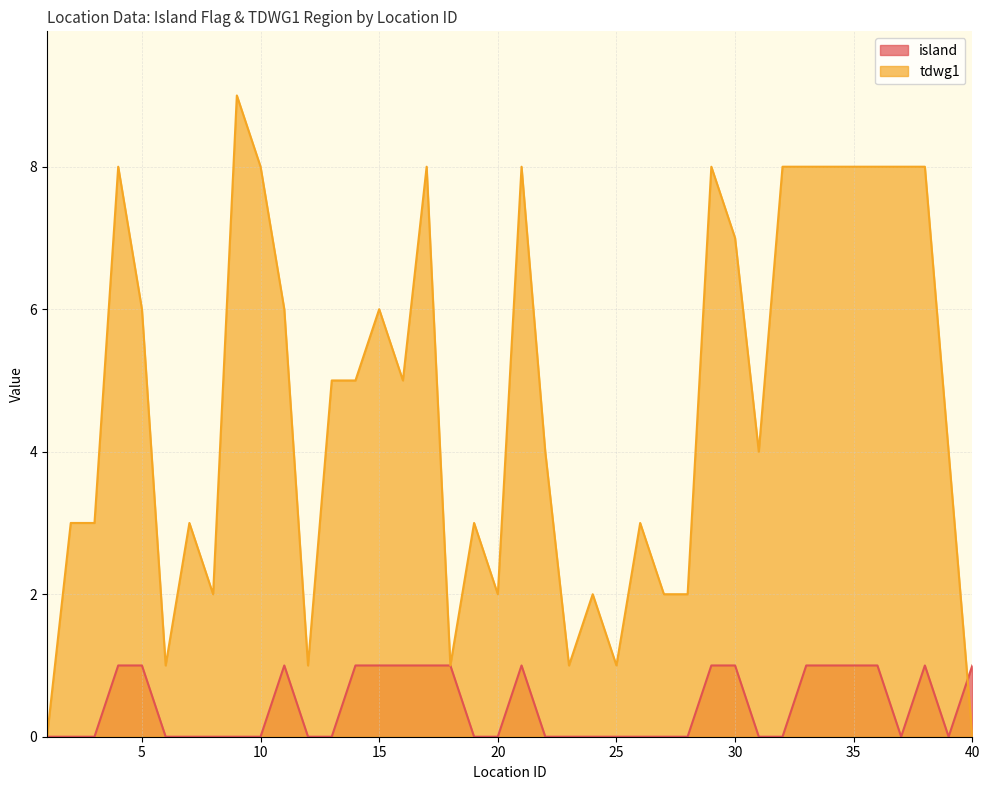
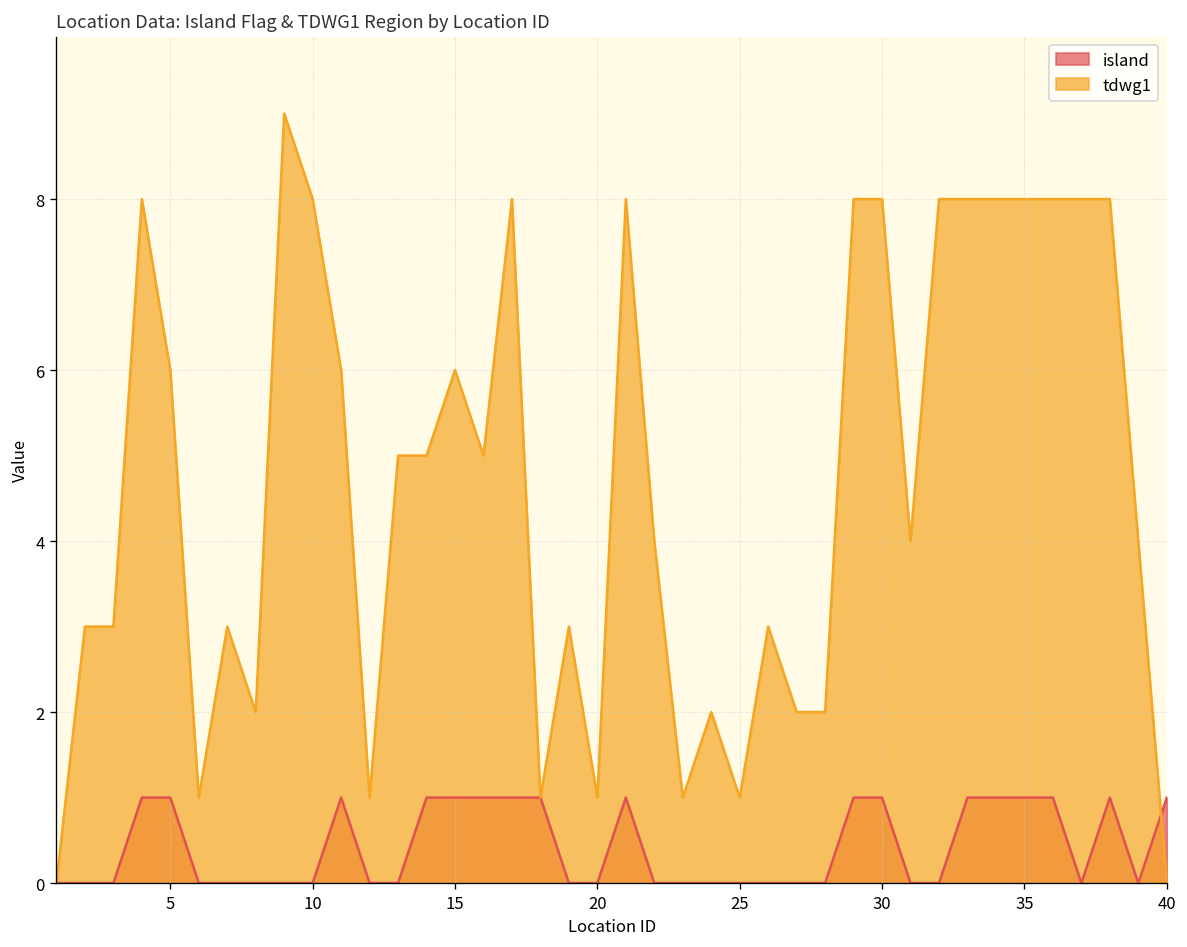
tdwg1, 20: 2 -> 1
tdwg1, 30: 7 -> 8
